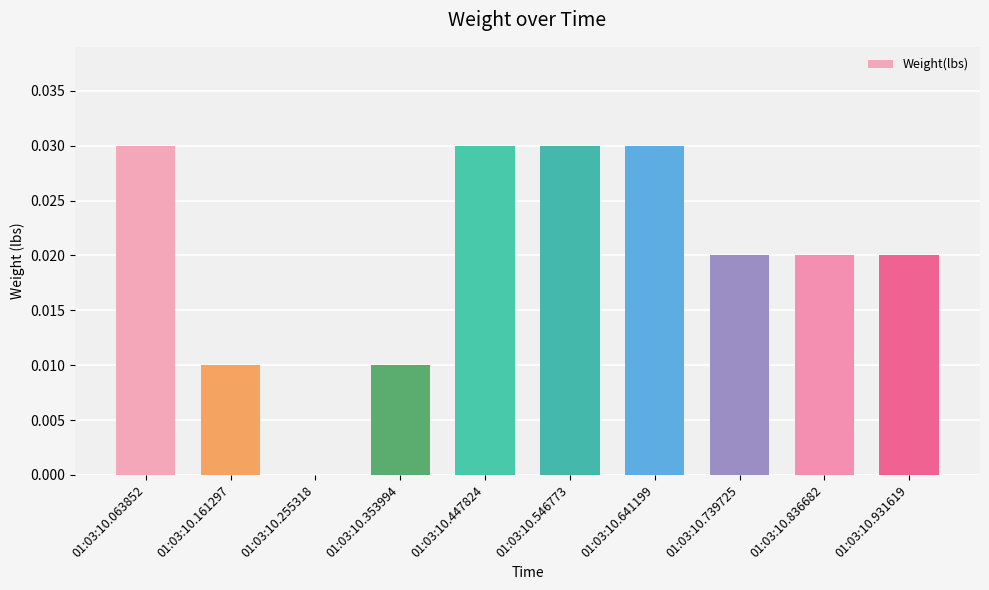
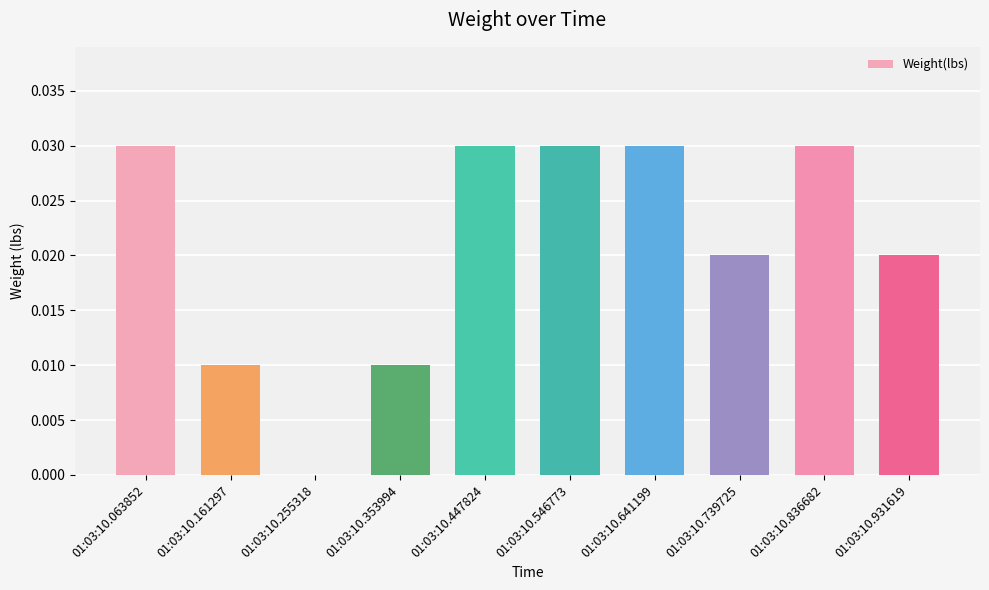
01:03:10.836682: 0.02 -> 0.03
